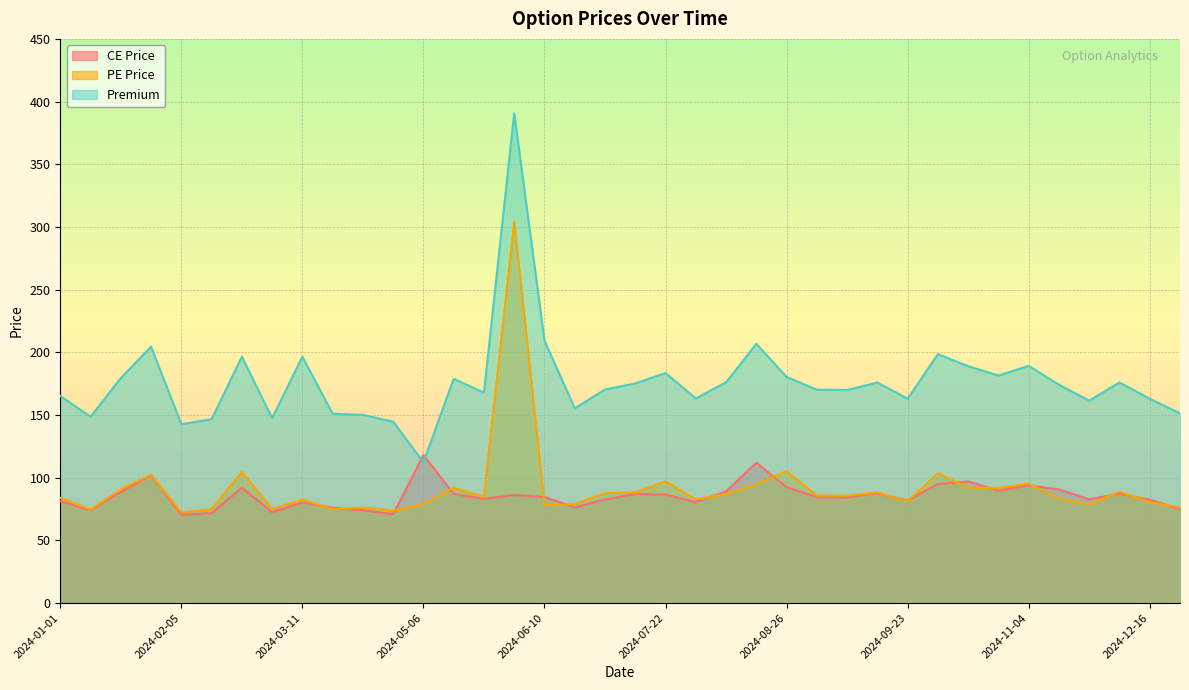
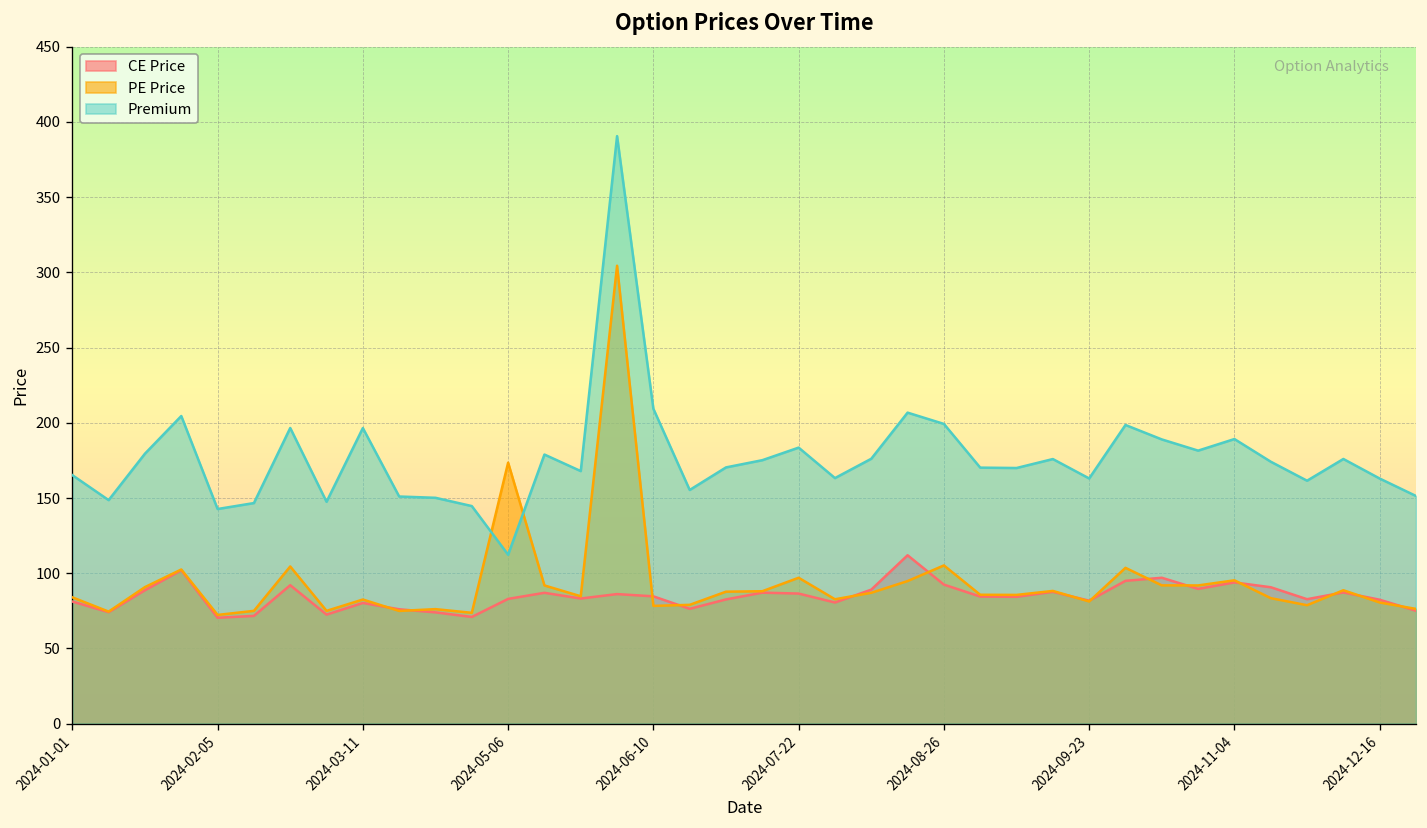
CE Price, 2024-05-06: 118 -> 83
PE Price, 2024-05-06: 79 -> 174
Premium, 2024-08-26: 180 -> 199
